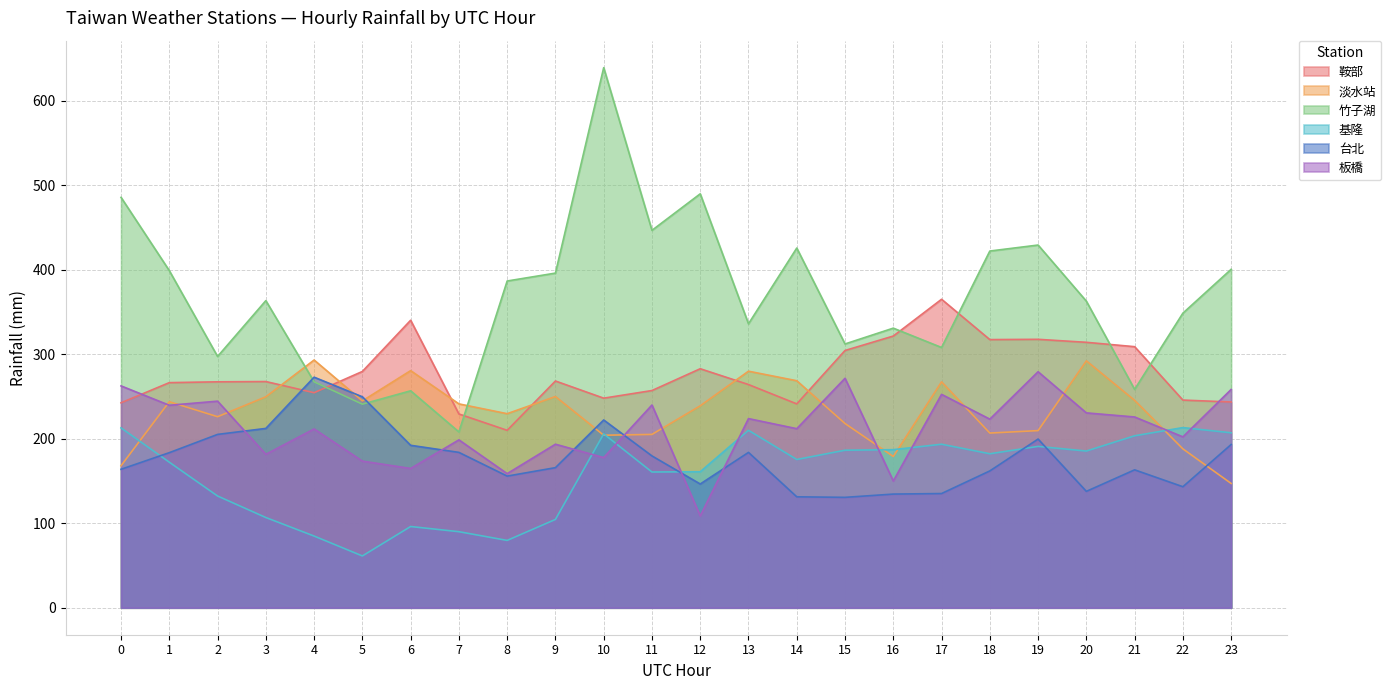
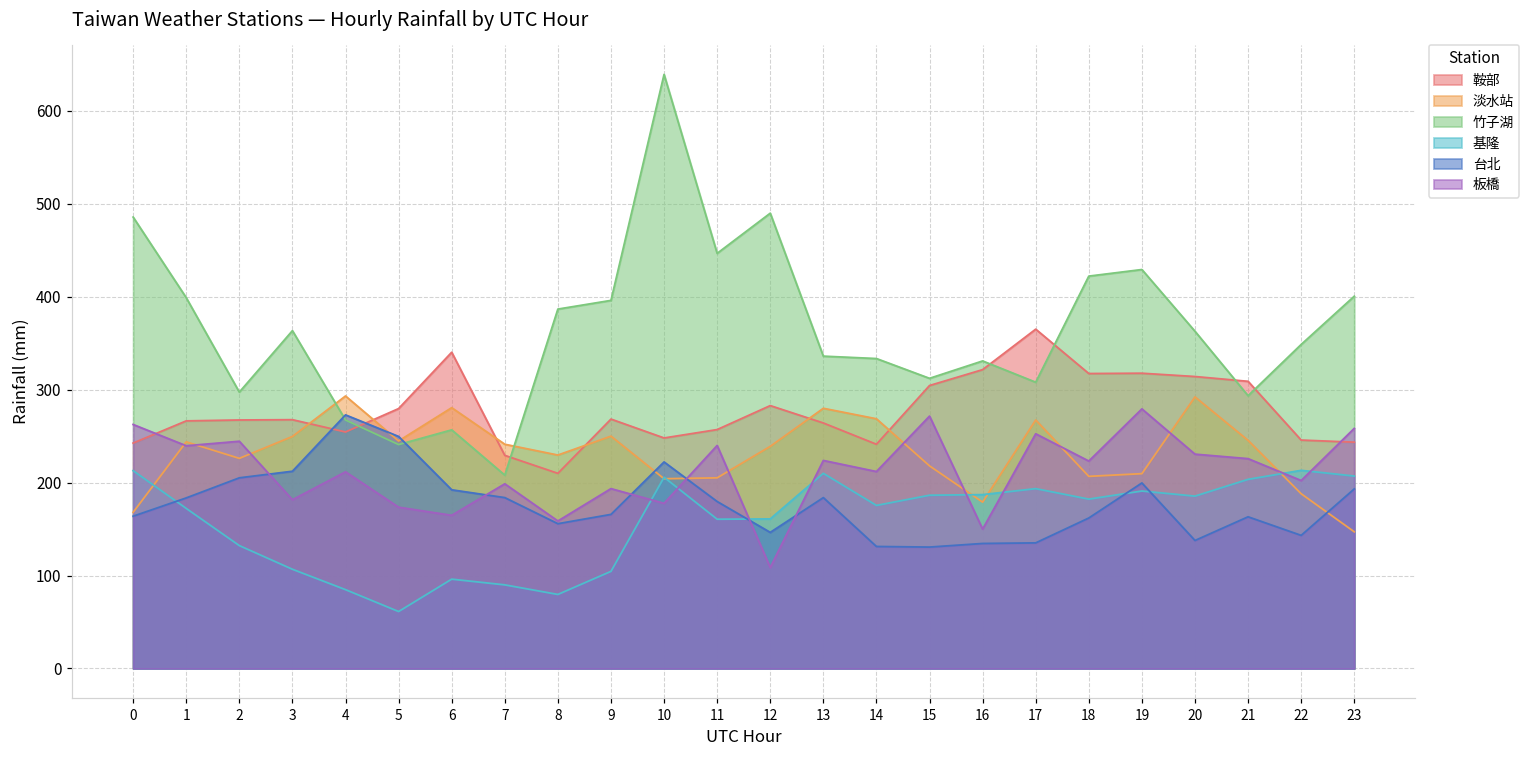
竹子湖, 14: 430 -> 330
竹子湖, 21: 260 -> 290
